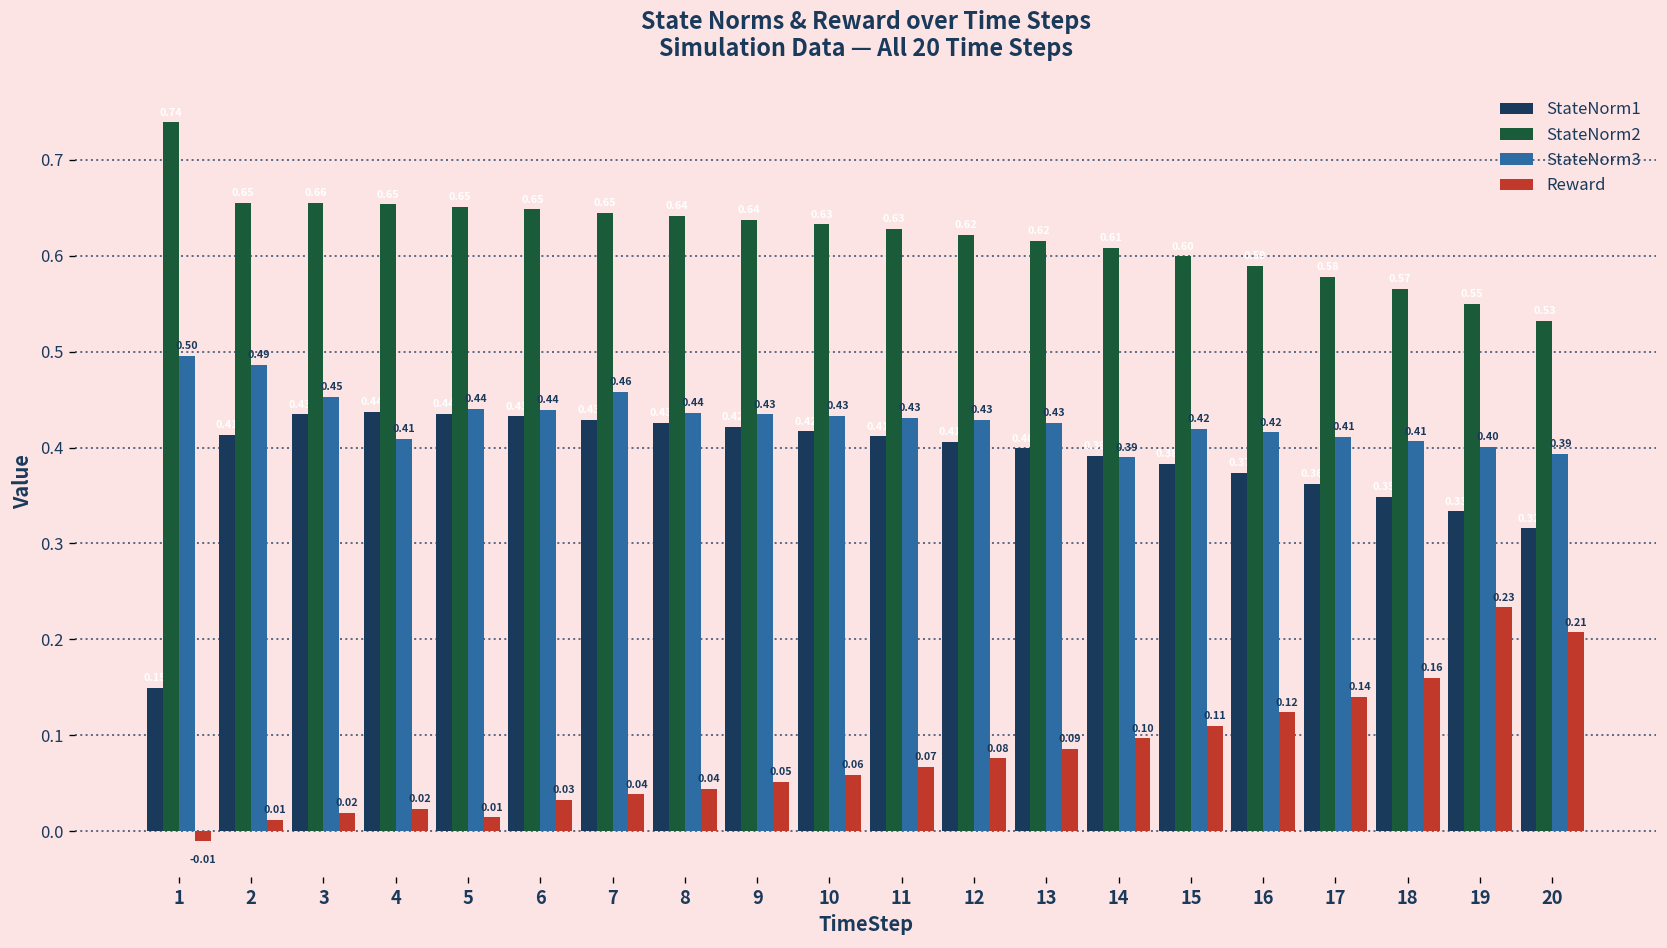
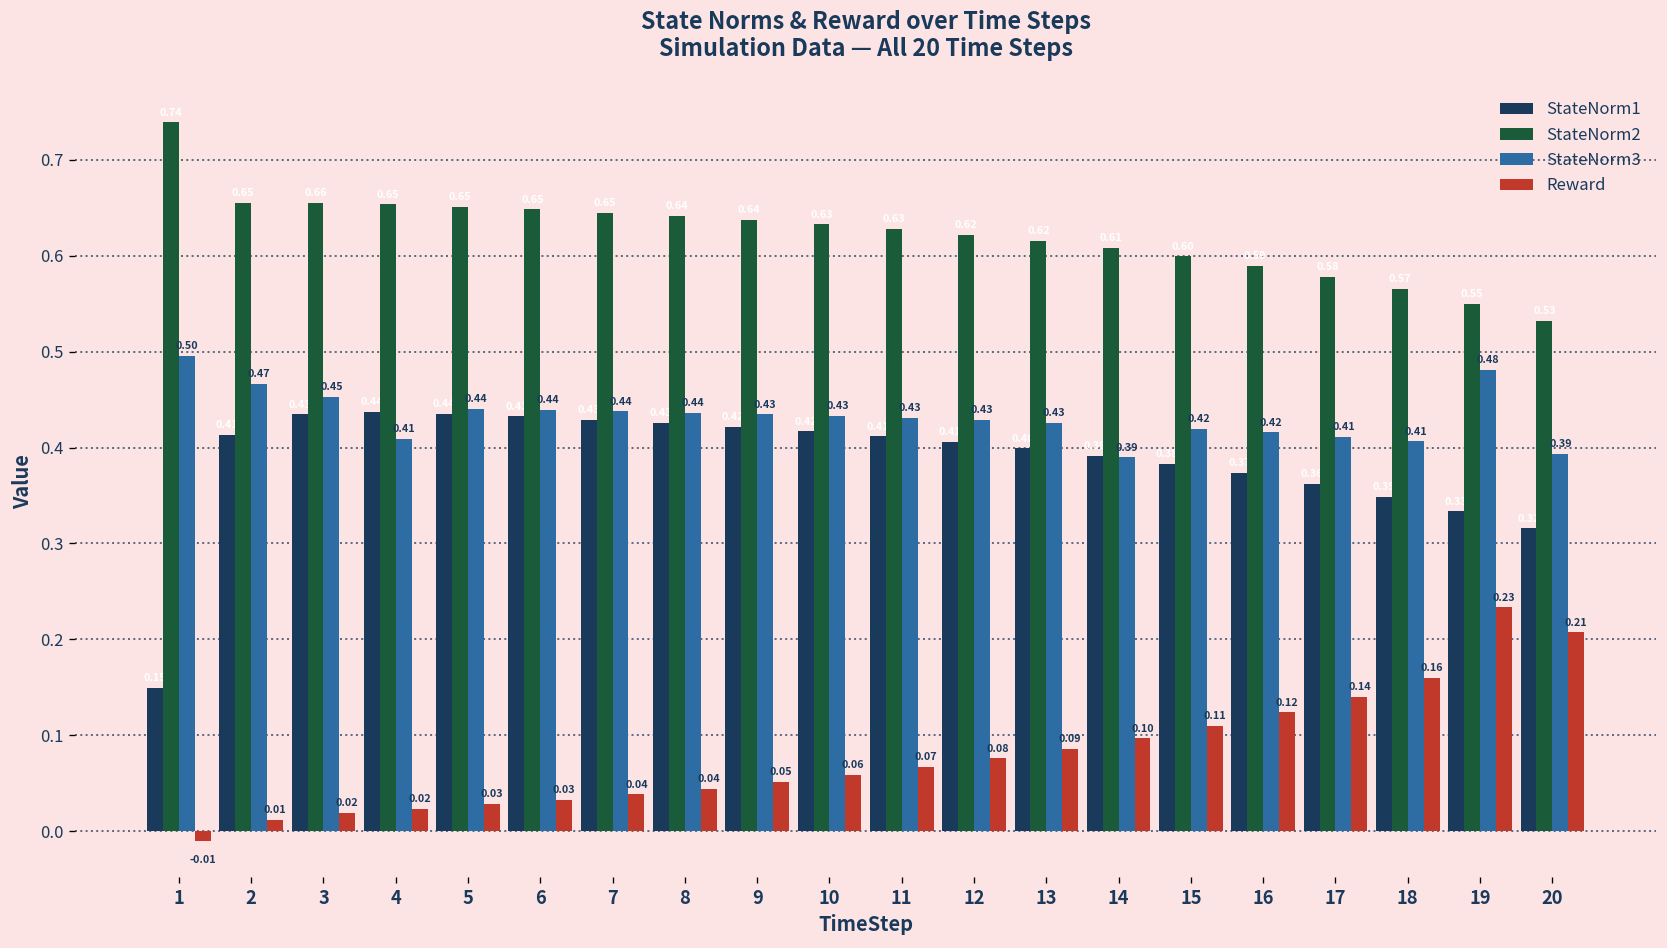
StateNorm3, 2: 0.49 -> 0.47
Reward, 5: 0.01 -> 0.03
StateNorm3, 7: 0.46 -> 0.44
StateNorm3, 19: 0.40 -> 0.48
